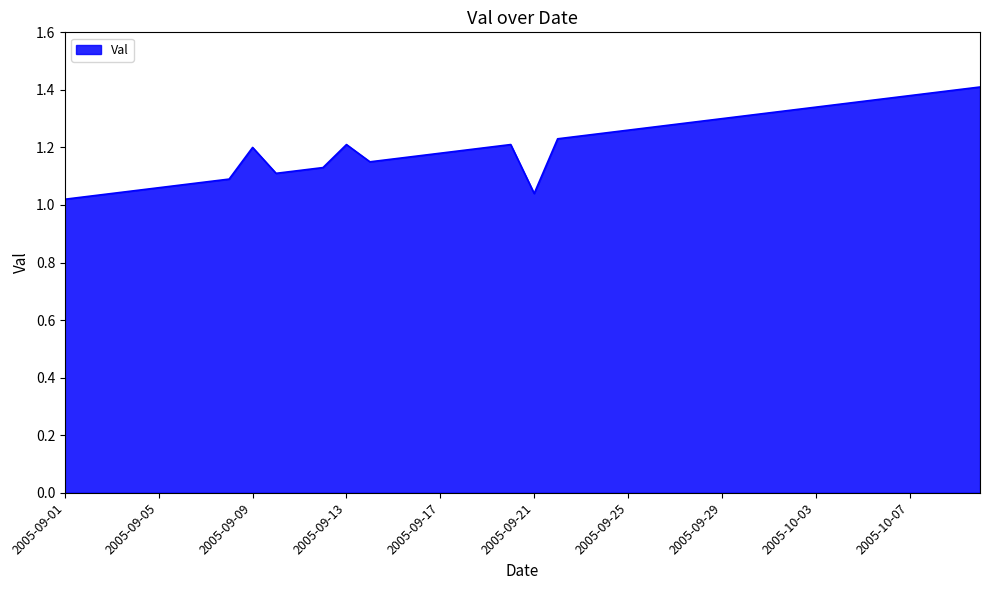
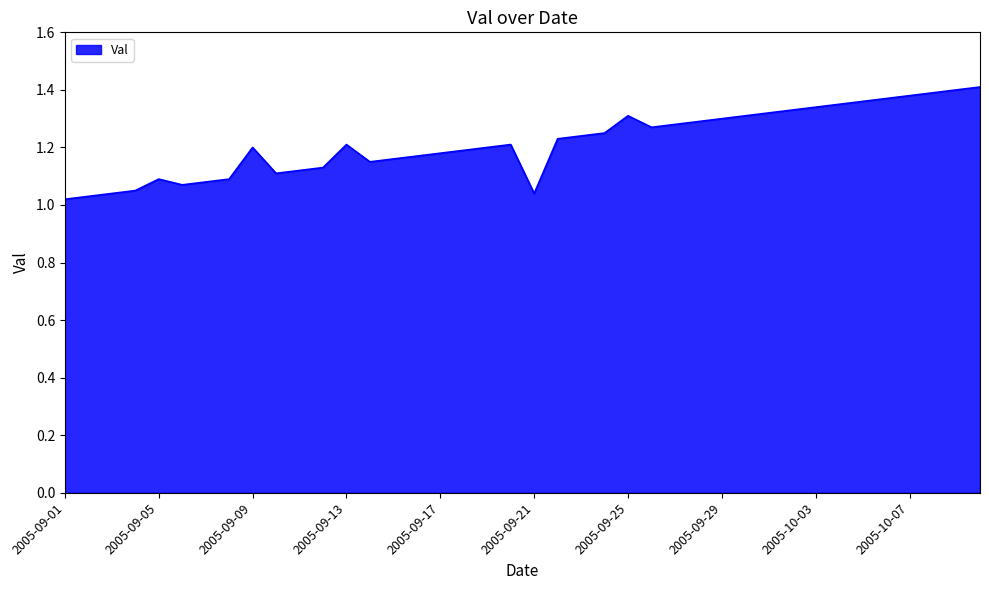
2005-09-05: 1.06 -> 1.09
2005-09-25: 1.26 -> 1.31
